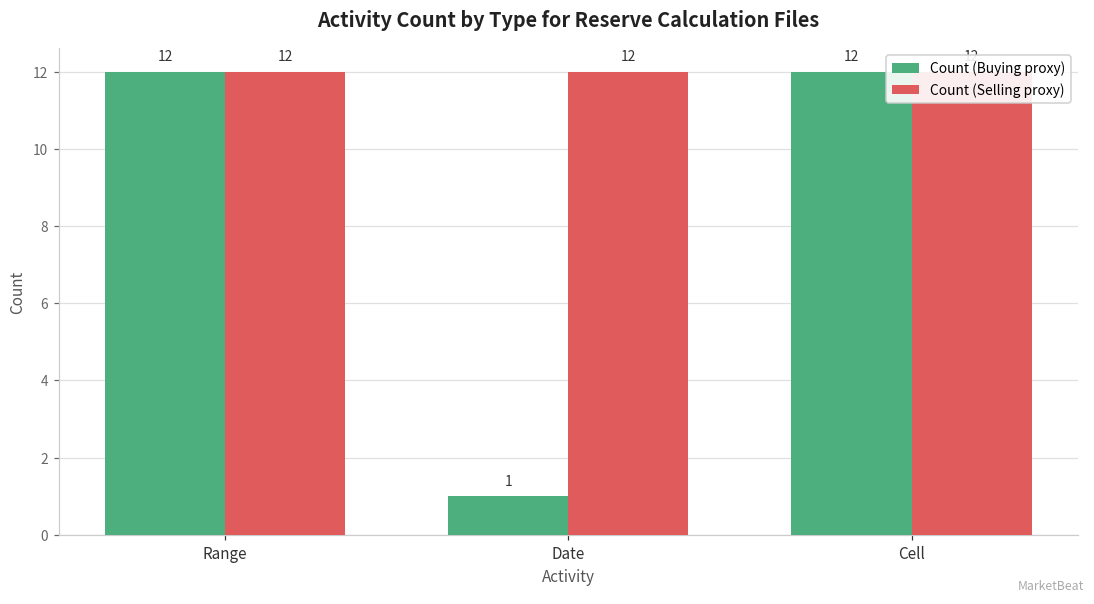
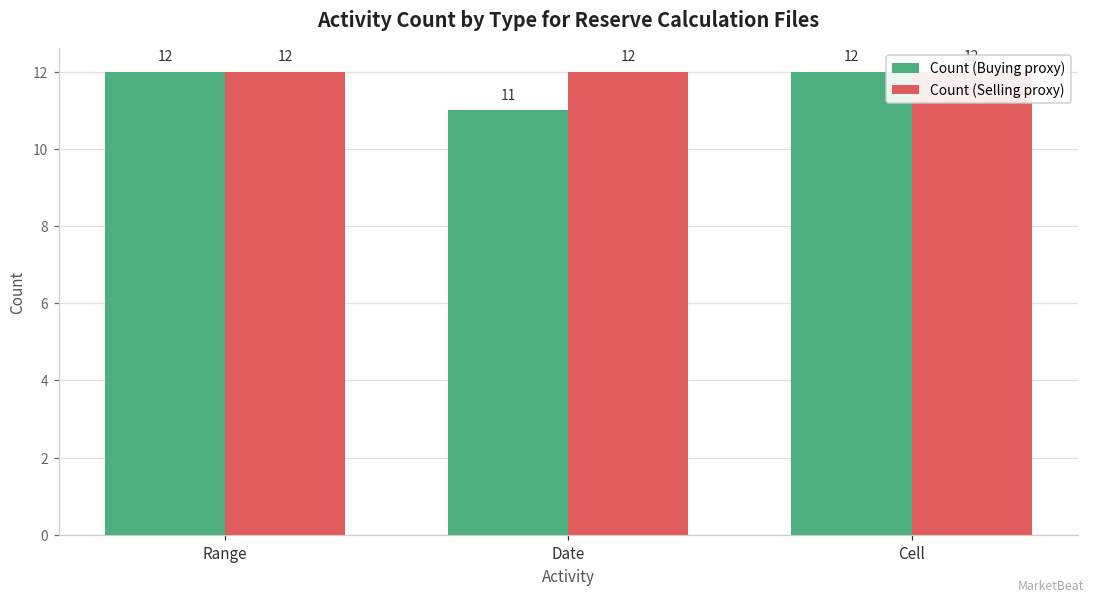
Count (Buying proxy), Date: 1 -> 11
